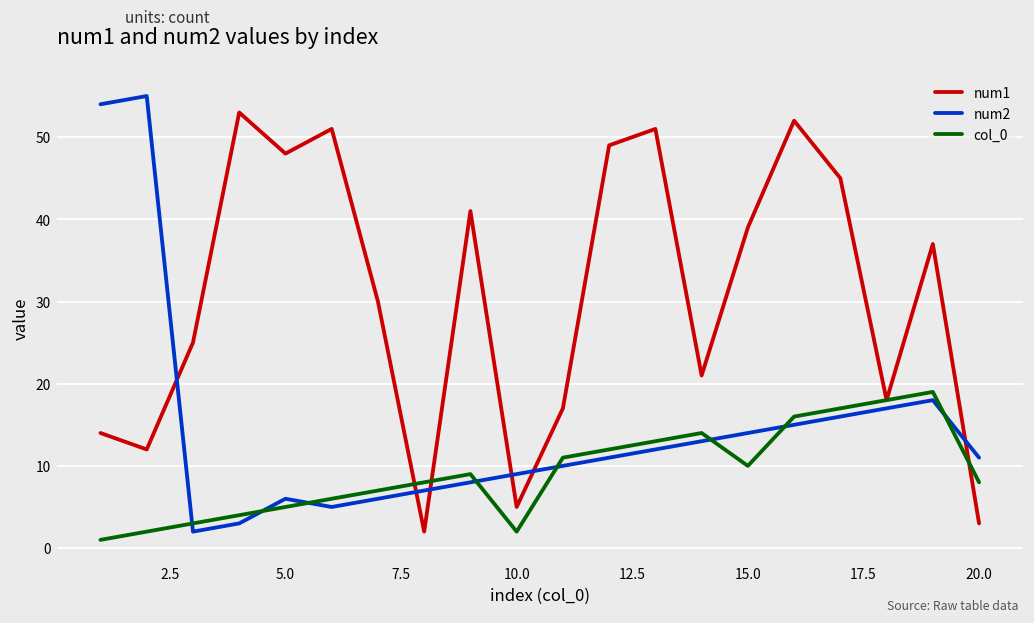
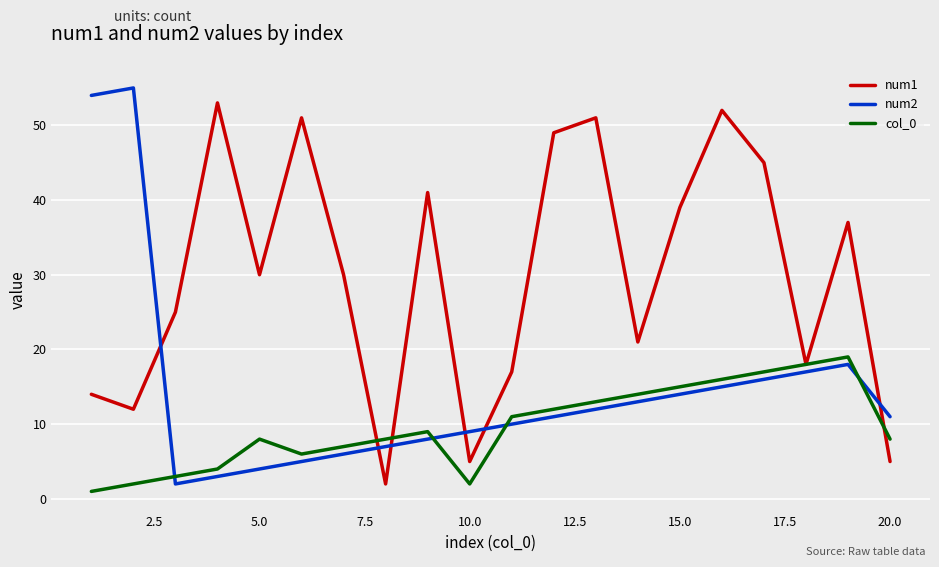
num1, 5.0: 48 -> 30
num2, 5.0: 6 -> 4
col_0, 5.0: 5 -> 8
col_0, 15.0: 10 -> 15
num1, 20.0: 3 -> 5
